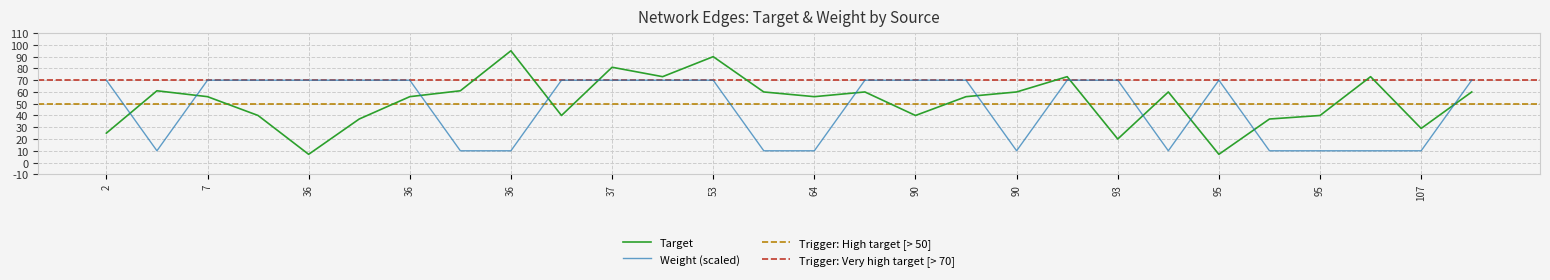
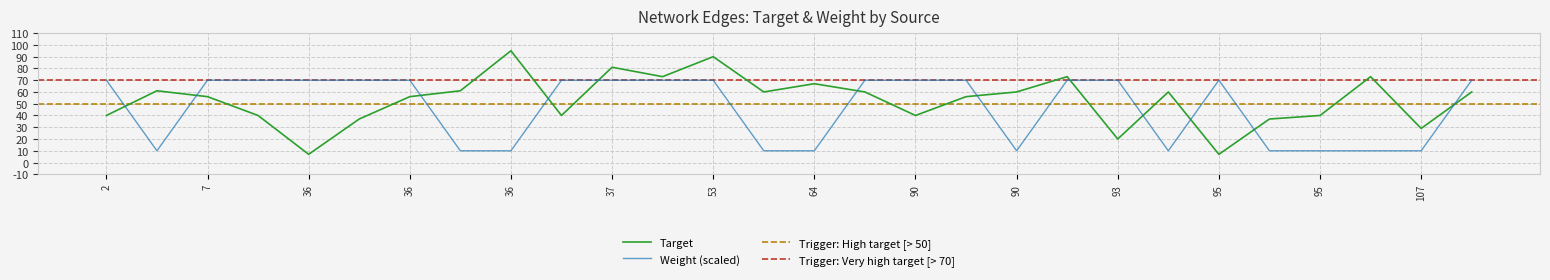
Target, 2: 25 -> 40
Target, 64: 56 -> 67
